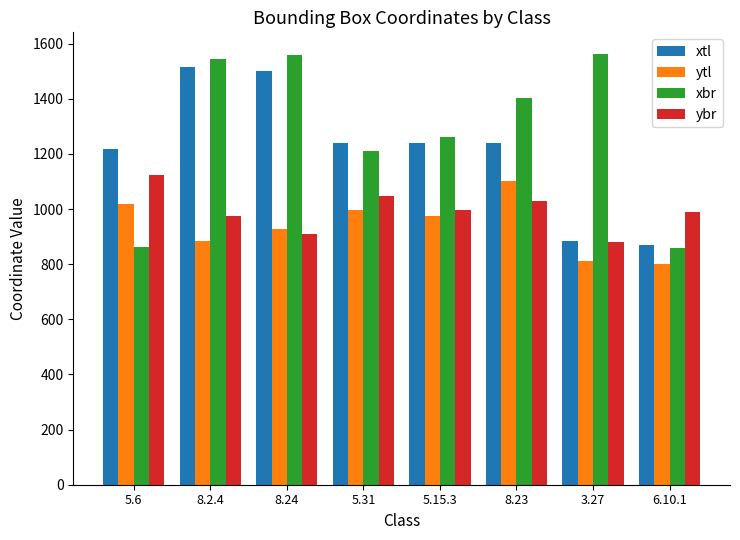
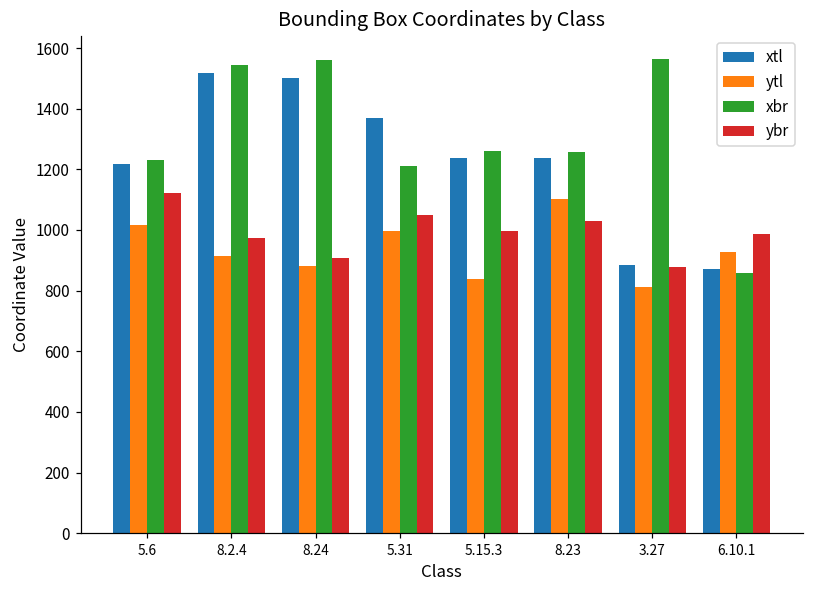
xbr, 5.6: 860 -> 1230
ytl, 8.2.4: 880 -> 920
ytl, 8.24: 930 -> 880
xtl, 5.31: 1240 -> 1370
ytl, 5.15.3: 980 -> 840
xbr, 8.23: 1400 -> 1260
ytl, 6.10.1: 800 -> 930
